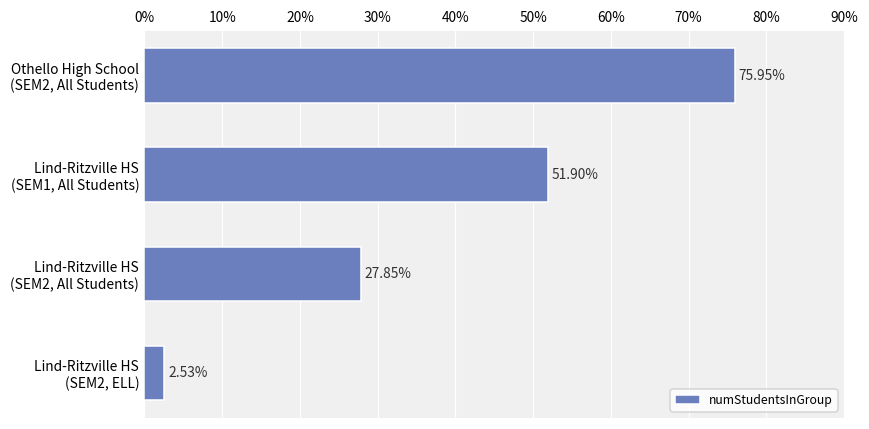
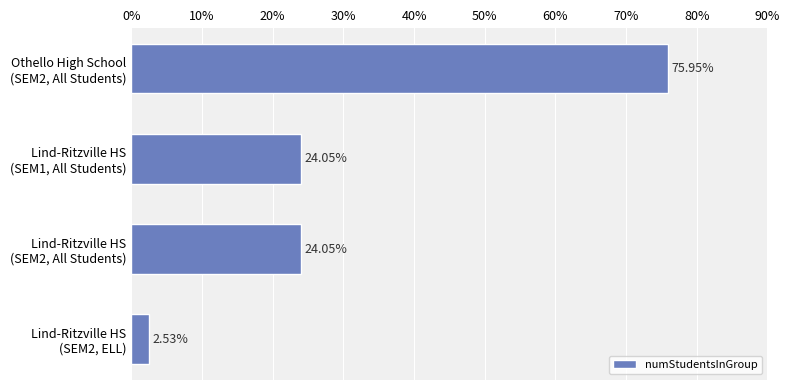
Lind-Ritzville HS (SEM1, All Students): 51.90% -> 24.05%
Lind-Ritzville HS (SEM2, All Students): 27.85% -> 24.05%
